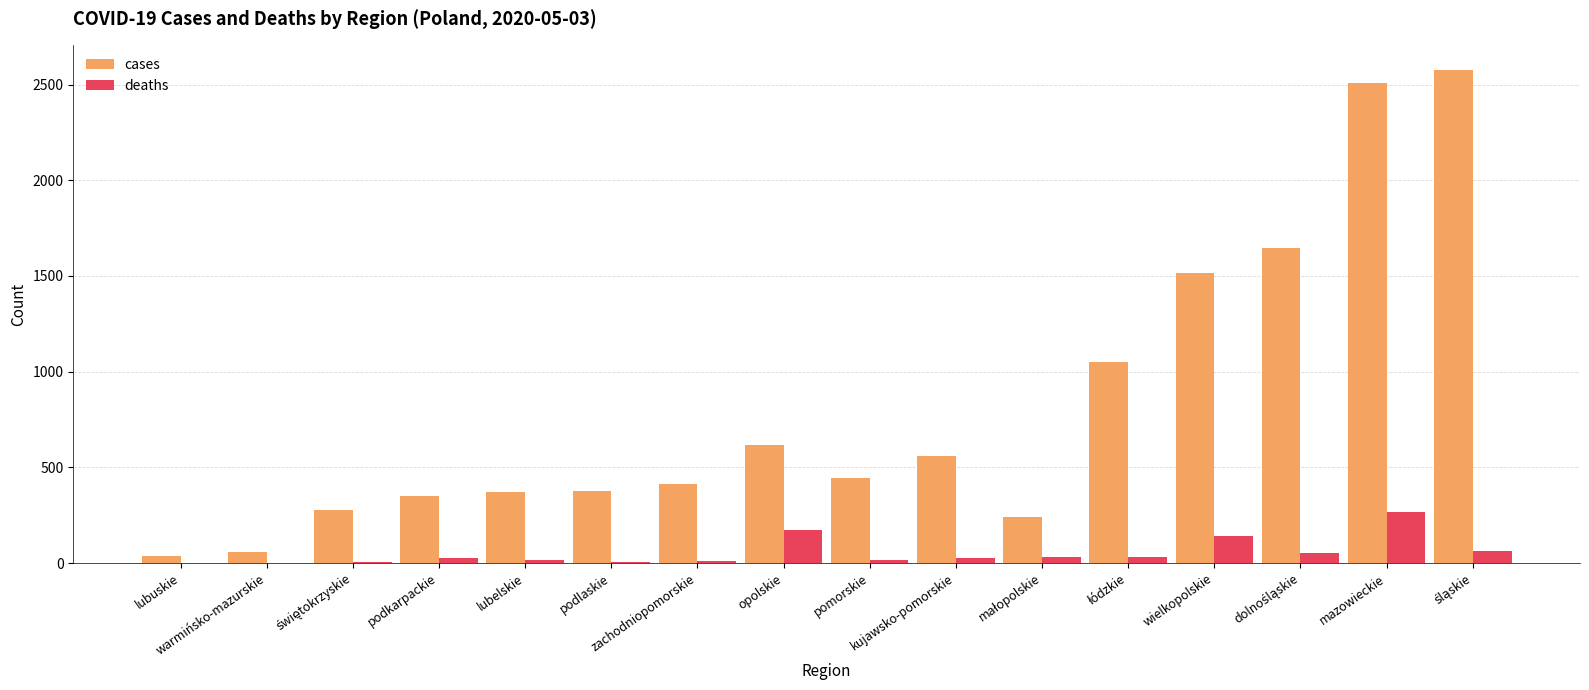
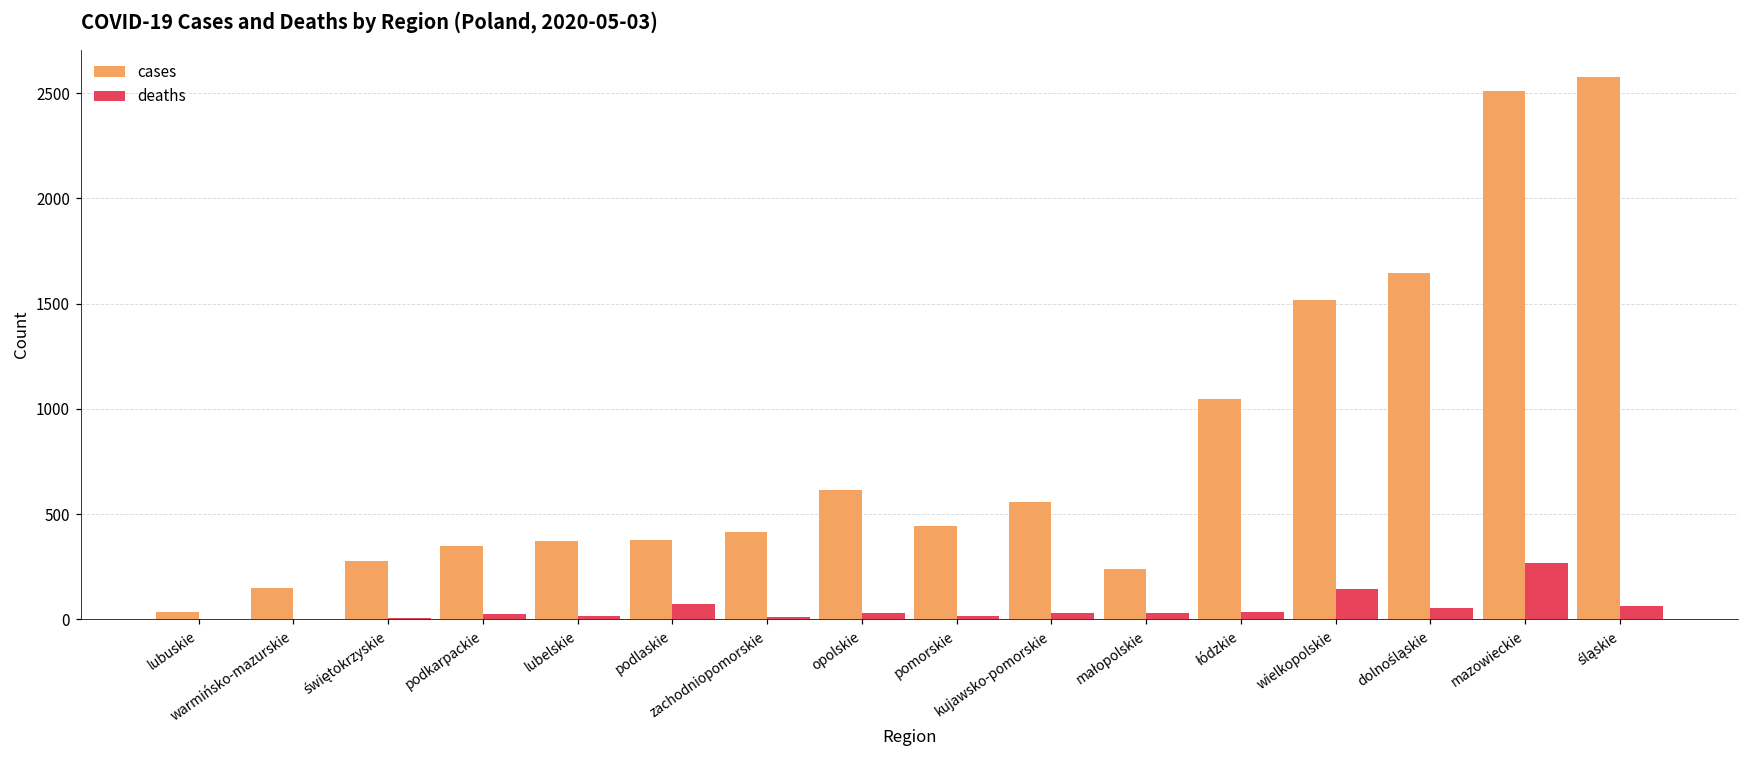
cases, warmińsko-mazurskie: 60 -> 150
deaths, podlaskie: 10 -> 70
deaths, opolskie: 170 -> 30
